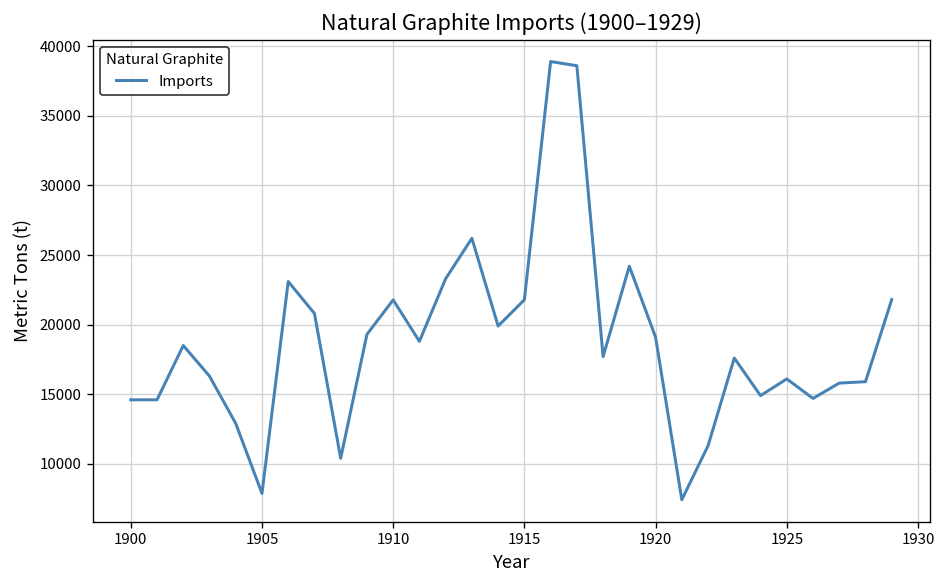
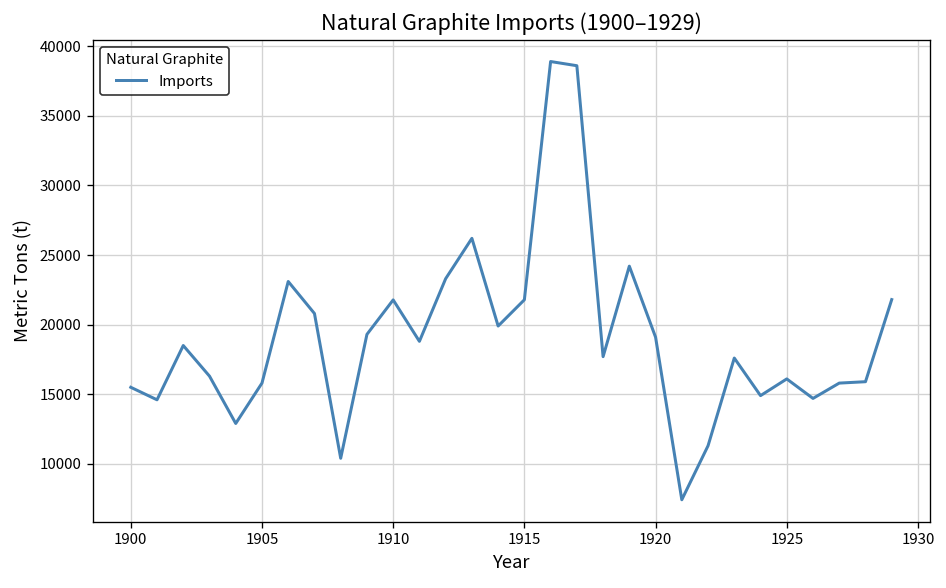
1900: 14600 -> 15500
1905: 7900 -> 15800
